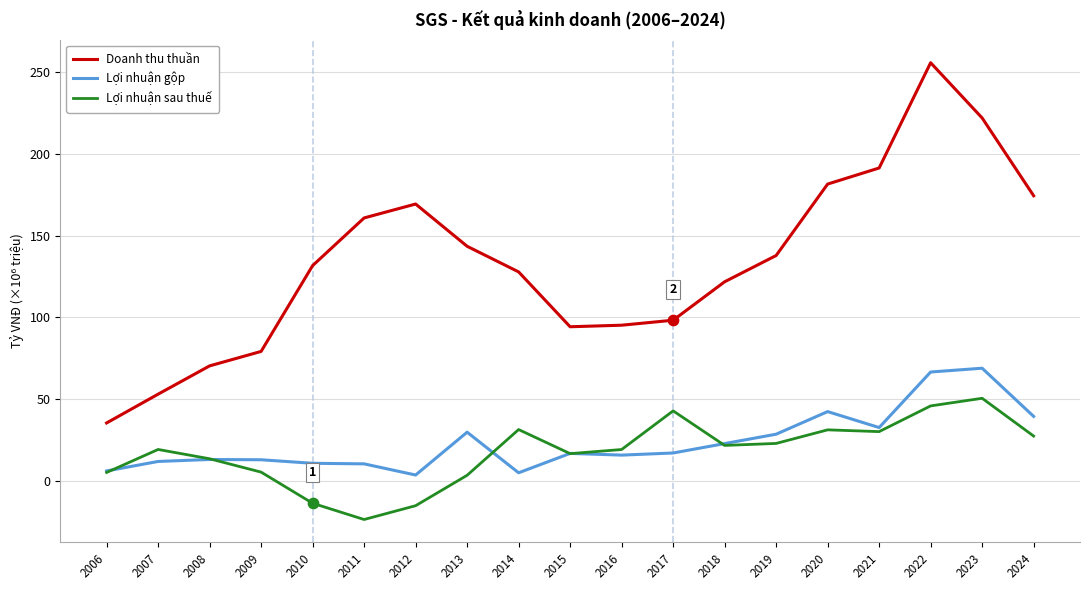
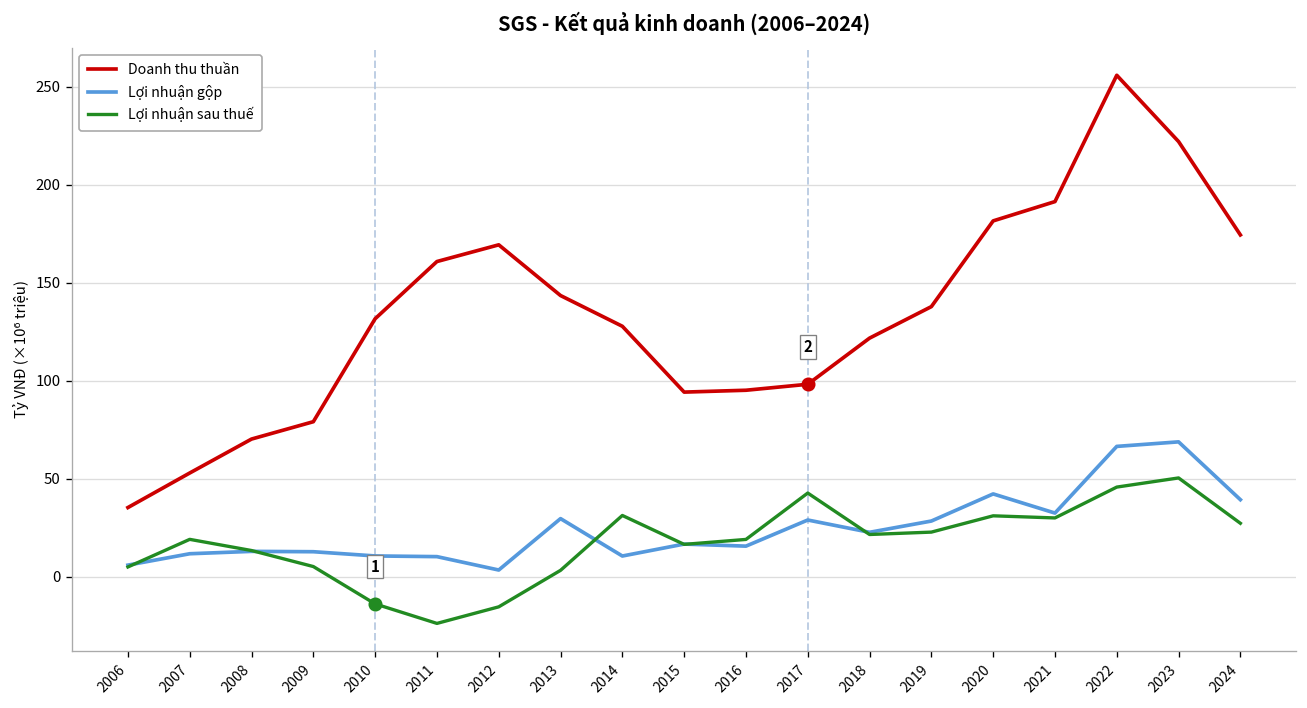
Lợi nhuận gộp, 2014: 5 -> 11
Lợi nhuận gộp, 2017: 17 -> 29
